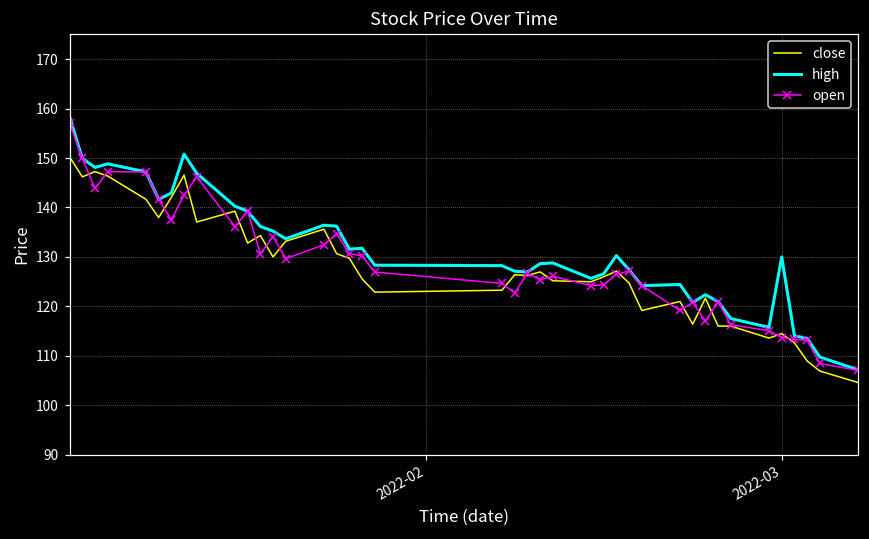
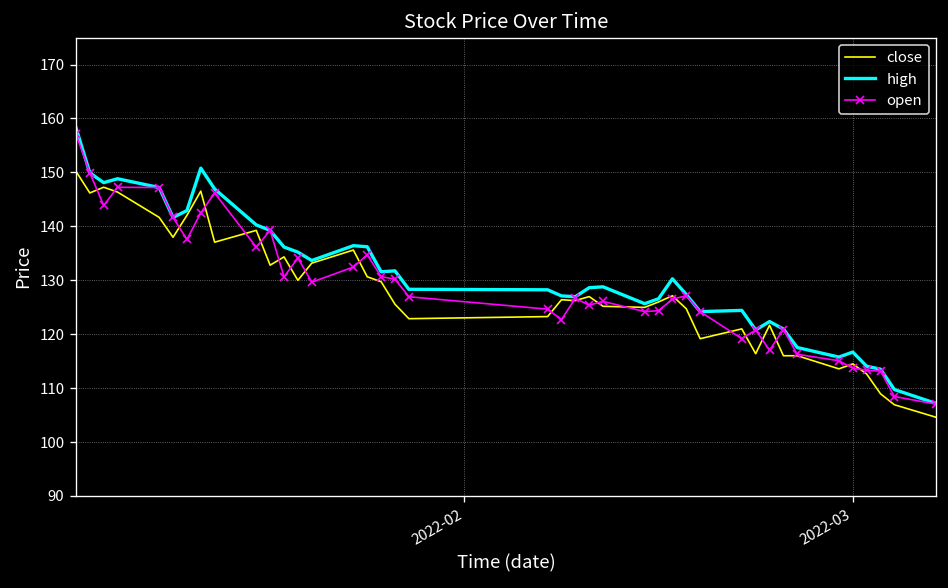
high, 2022-03: 130 -> 117
